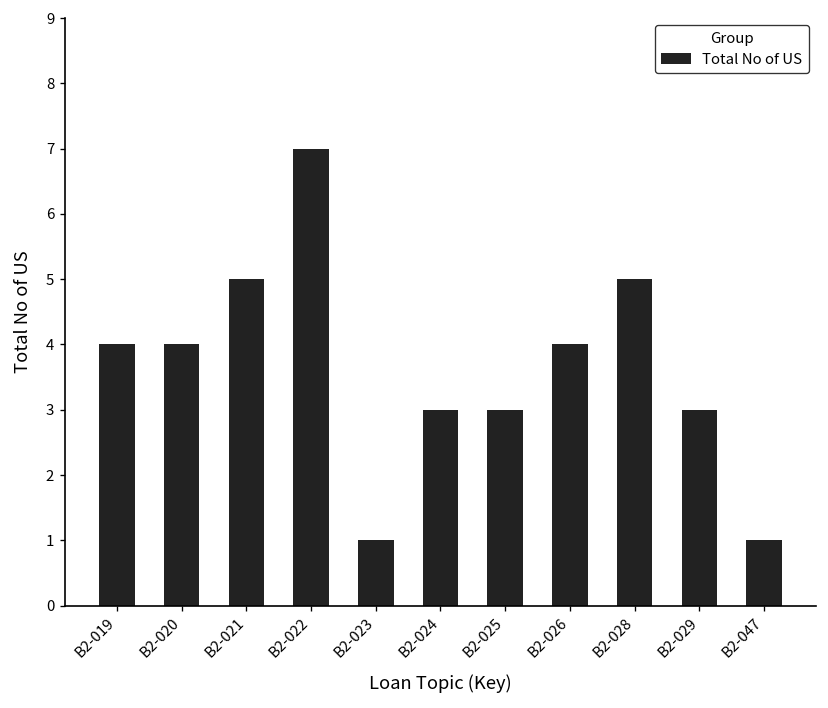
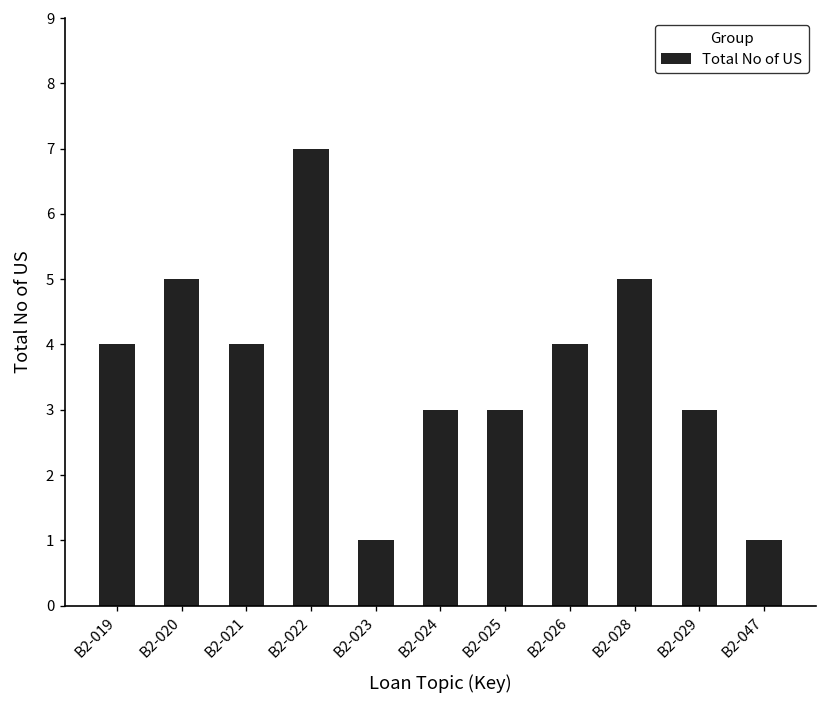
B2-020: 4 -> 5
B2-021: 5 -> 4
